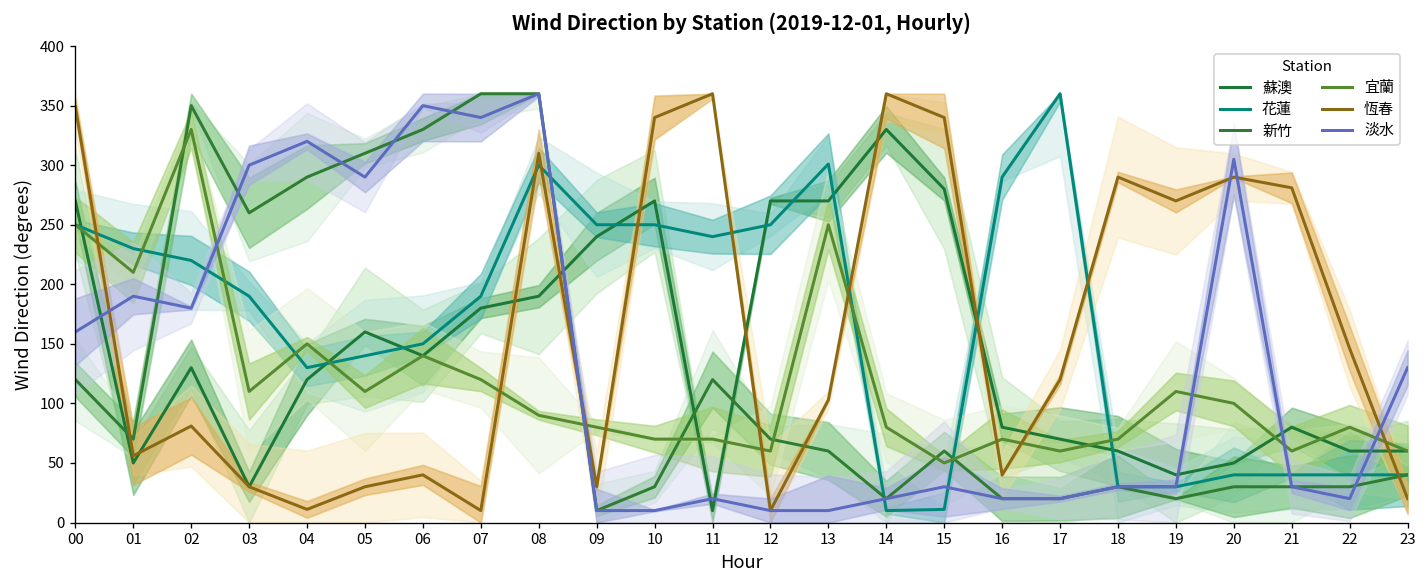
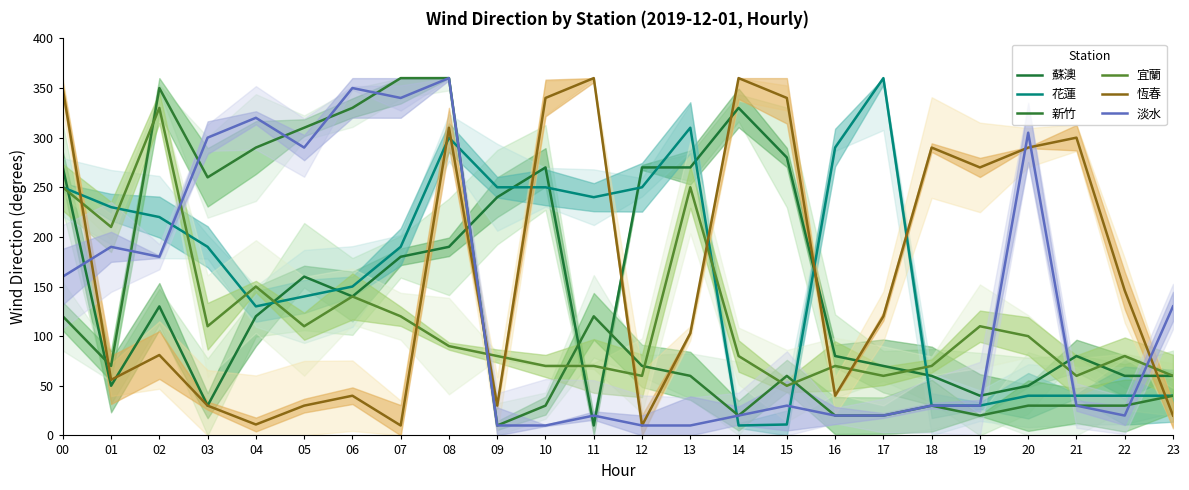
花蓮, 13: 300 -> 310
恆春, 21: 280 -> 300
